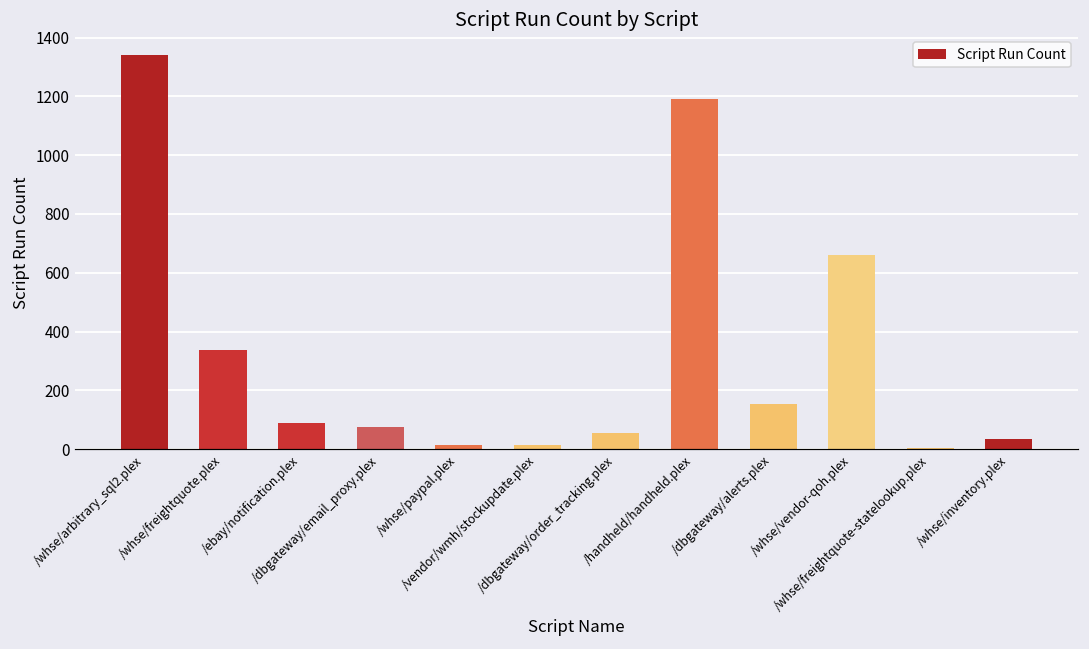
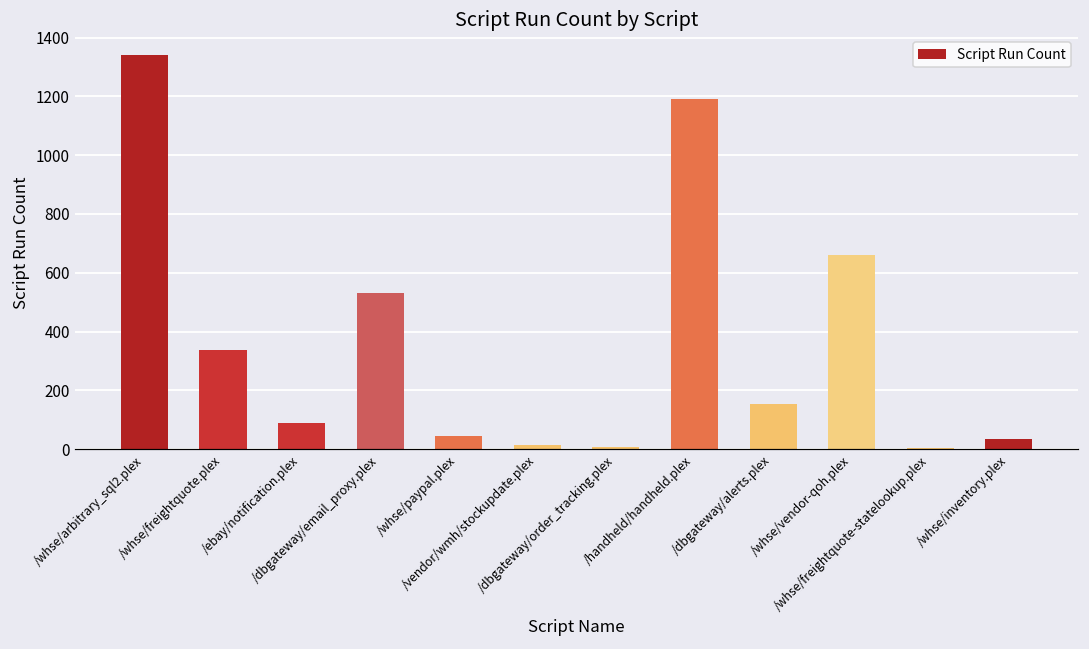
/dbgateway/email_proxy.plex: 70 -> 530
/whse/paypal.plex: 20 -> 50
/dbgateway/order_tracking.plex: 60 -> 10
